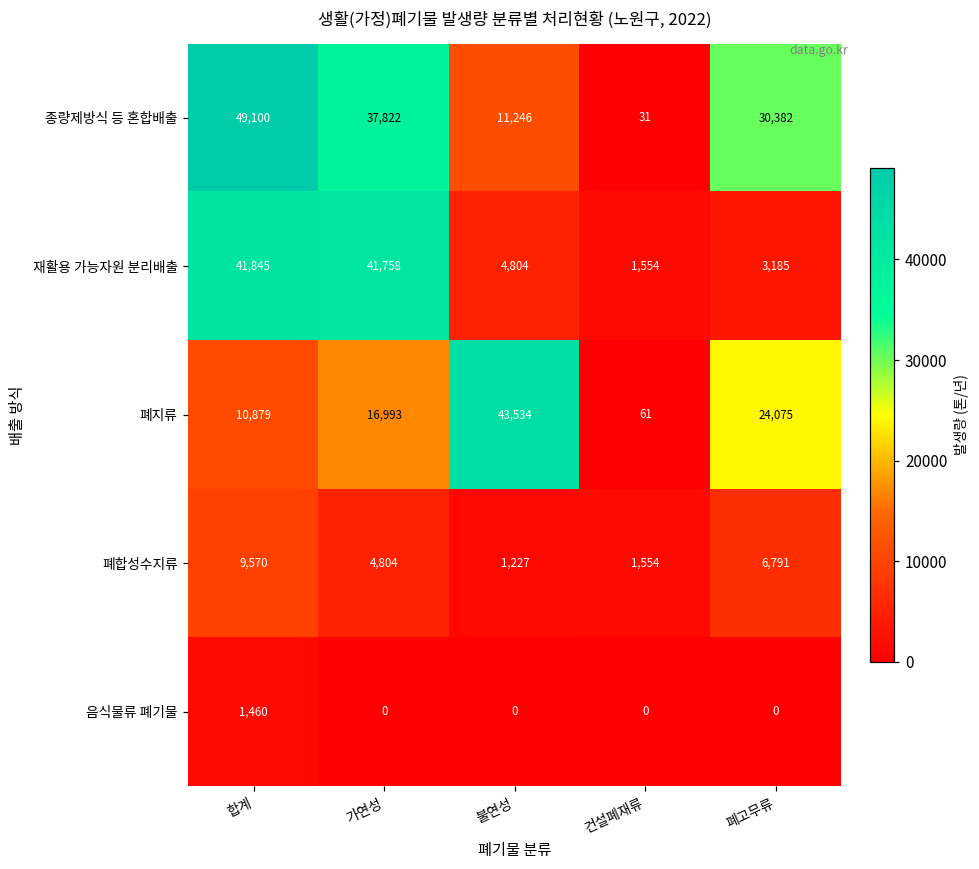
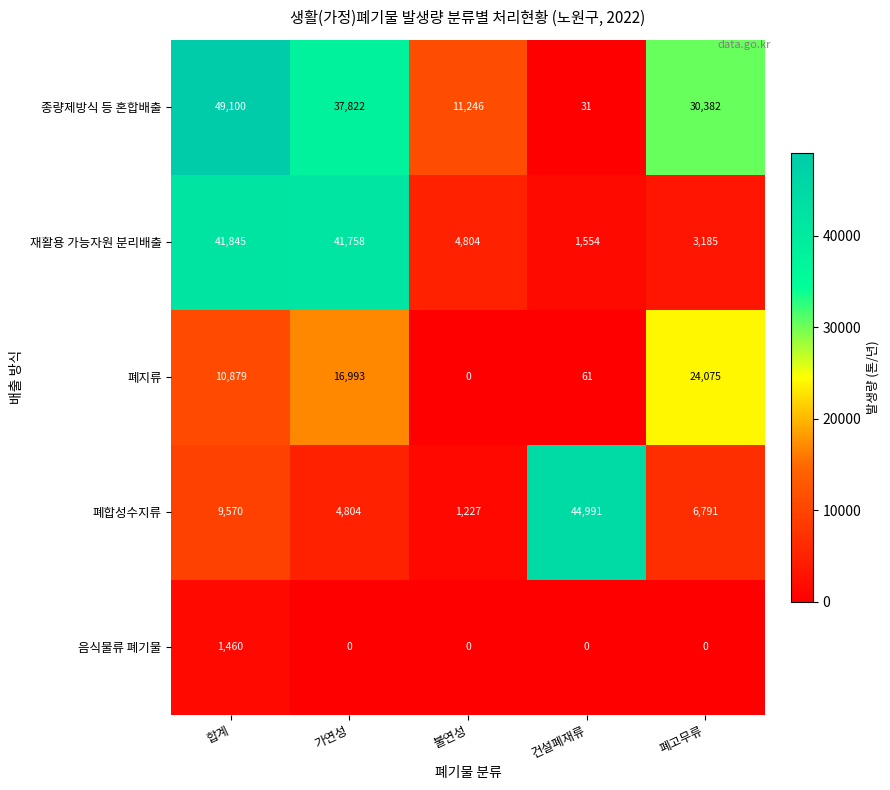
폐지류, 불연성: 43,534 -> 0
폐합성수지류, 건설폐재류: 1,554 -> 44,991
